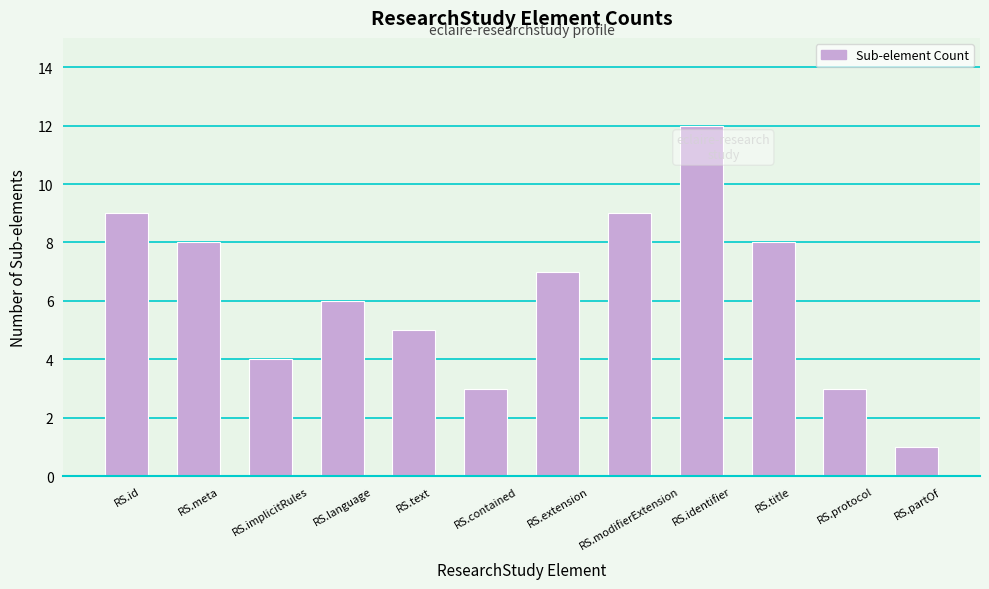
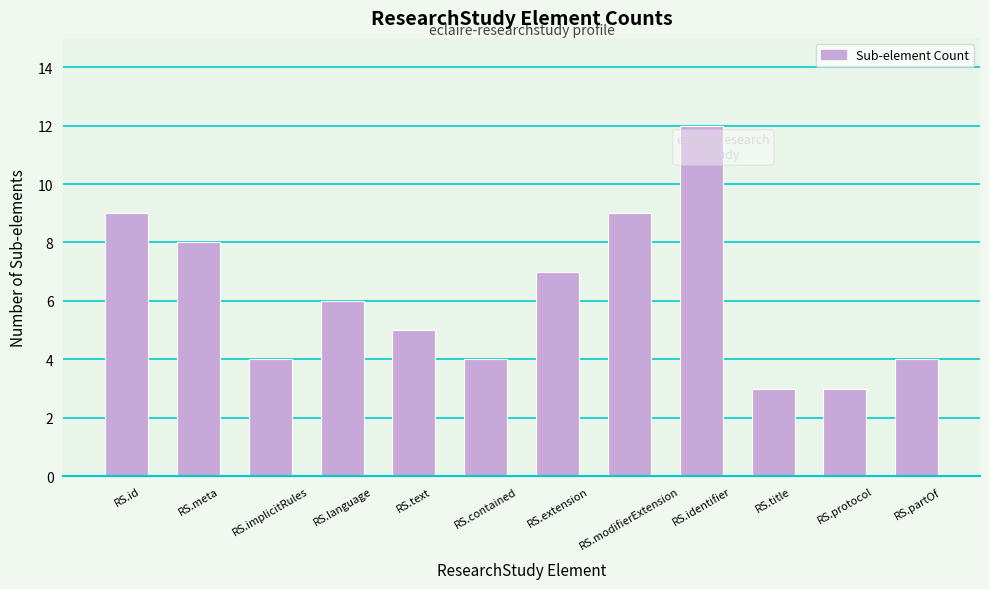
RS.contained: 3 -> 4
RS.title: 8 -> 3
RS.partOf: 1 -> 4
